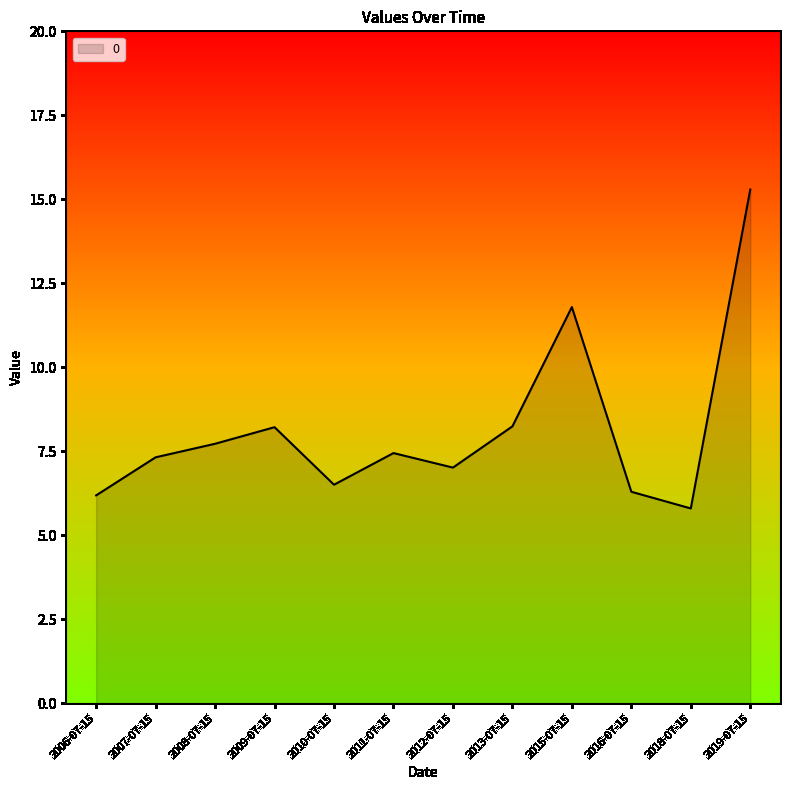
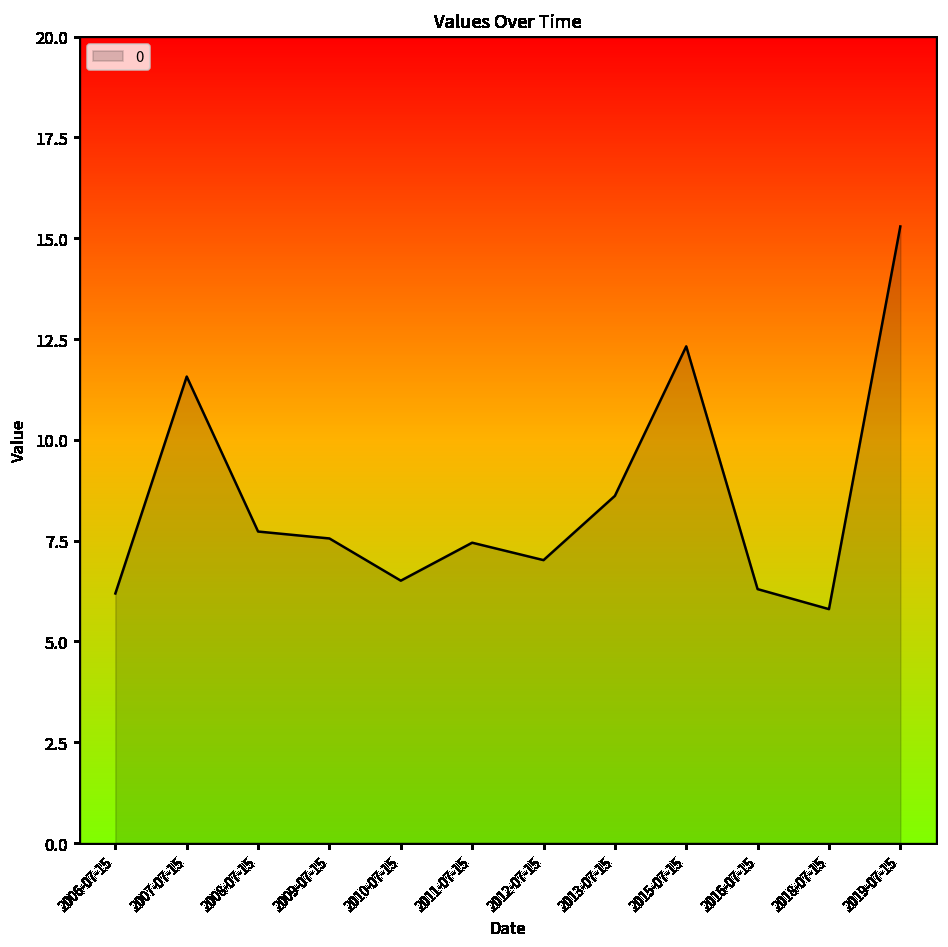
2007-07-15: 7.3 -> 11.6
2009-07-15: 8.2 -> 7.6
2013-07-15: 8.2 -> 8.6
2015-07-15: 11.8 -> 12.3
